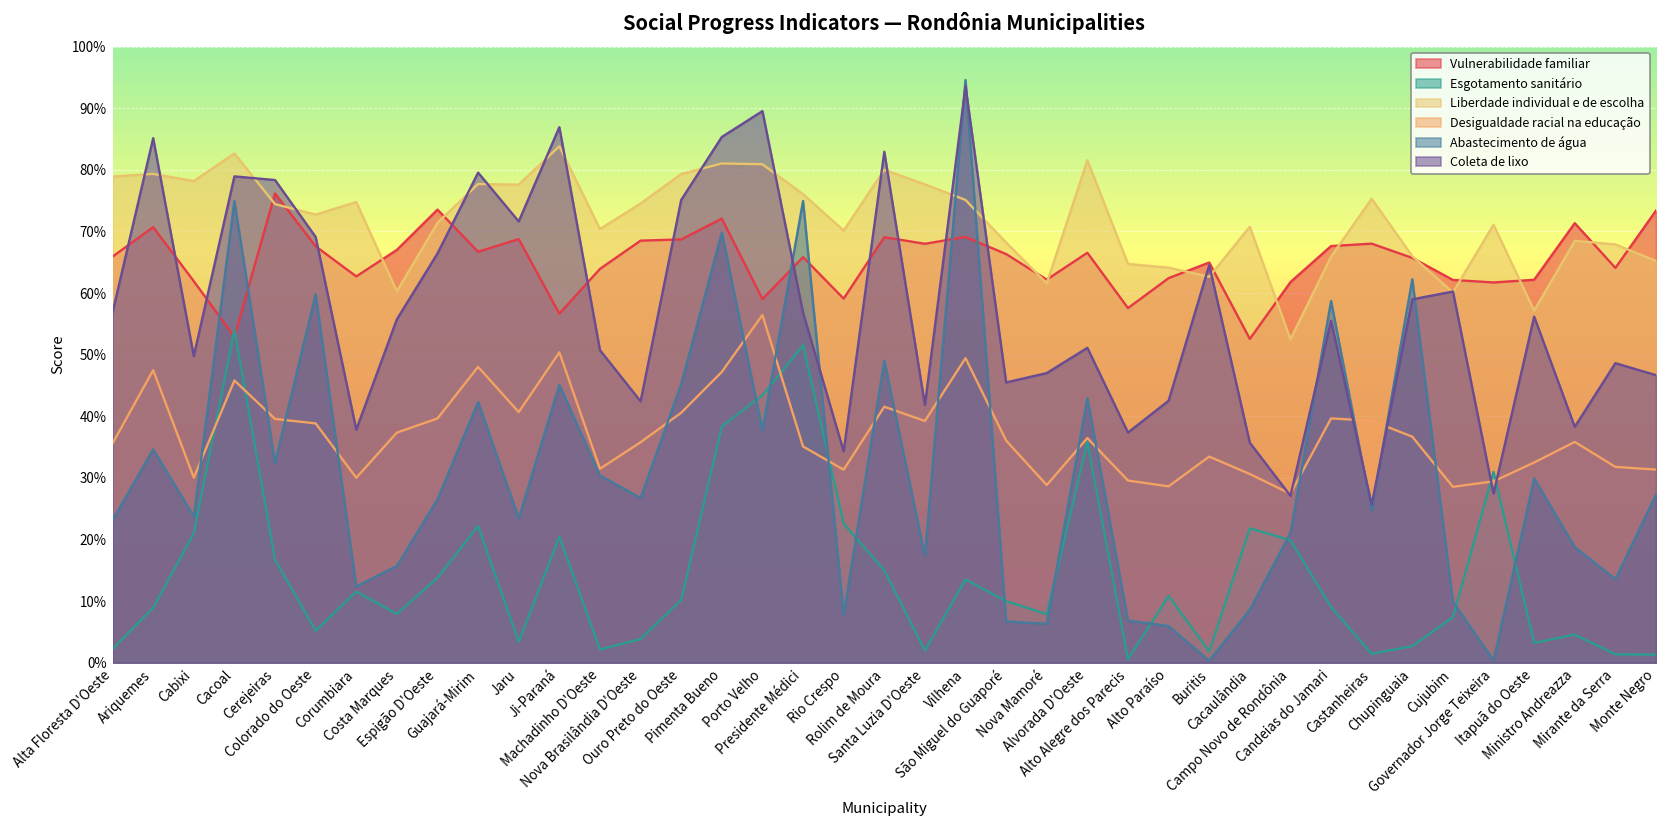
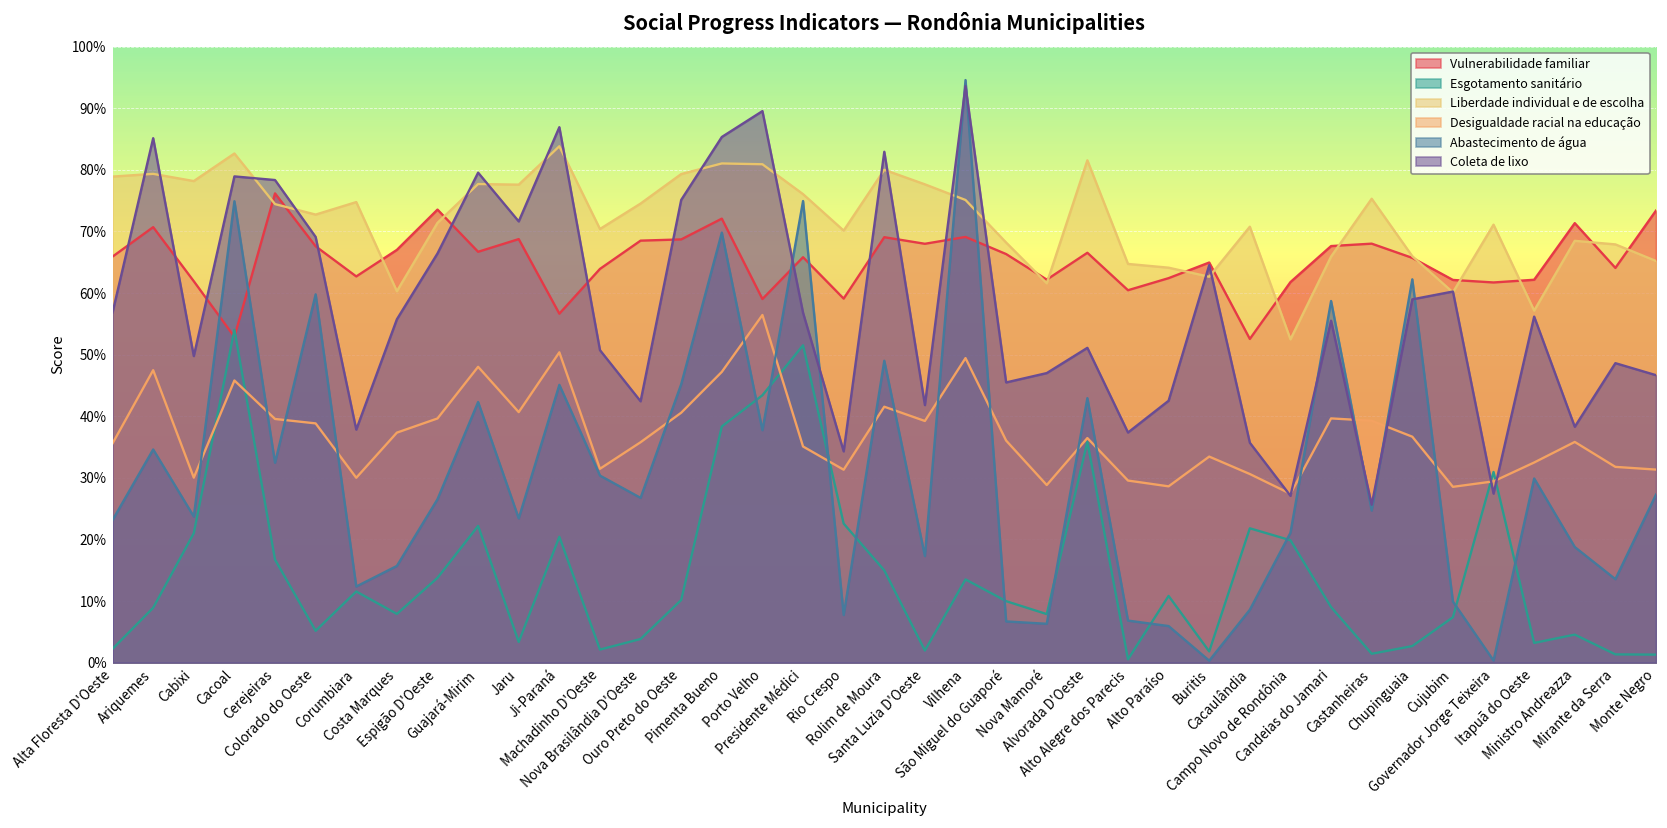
Vulnerabilidade familiar, Alto Alegre dos Parecis: 58% -> 60%
